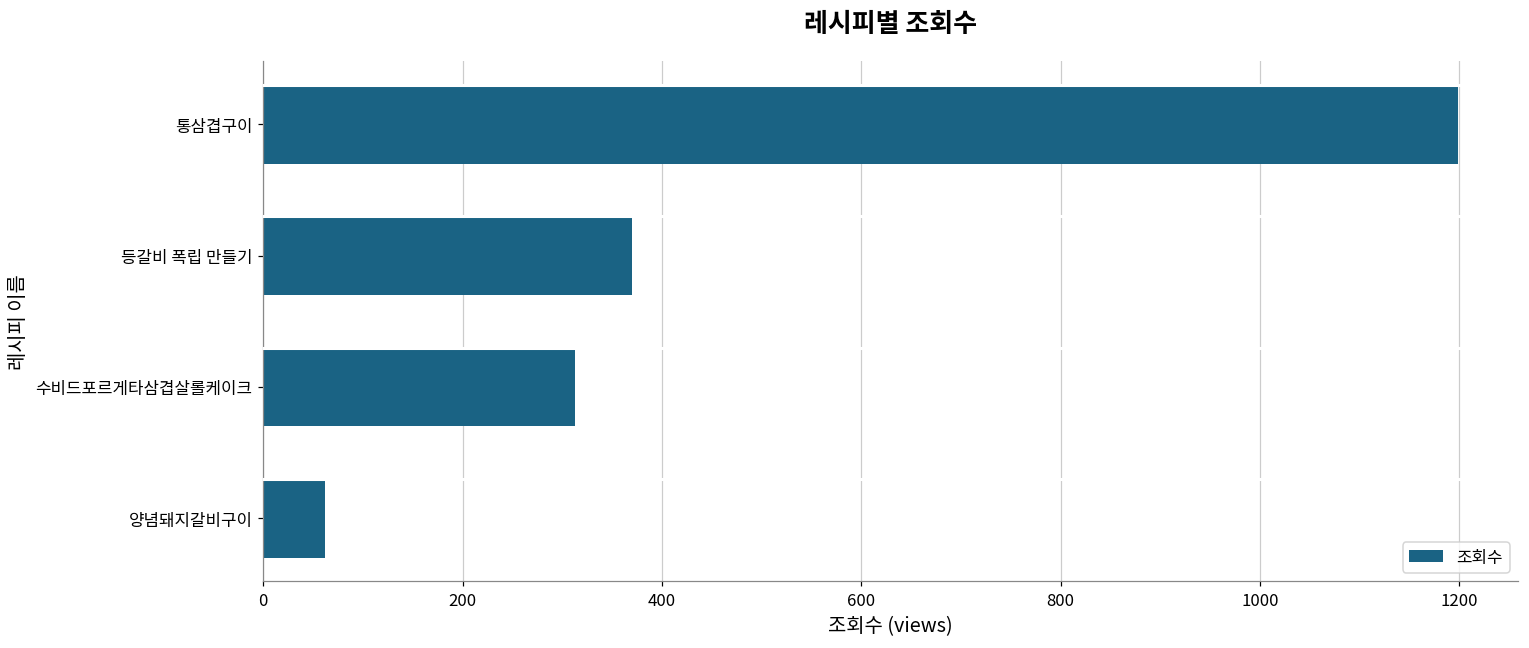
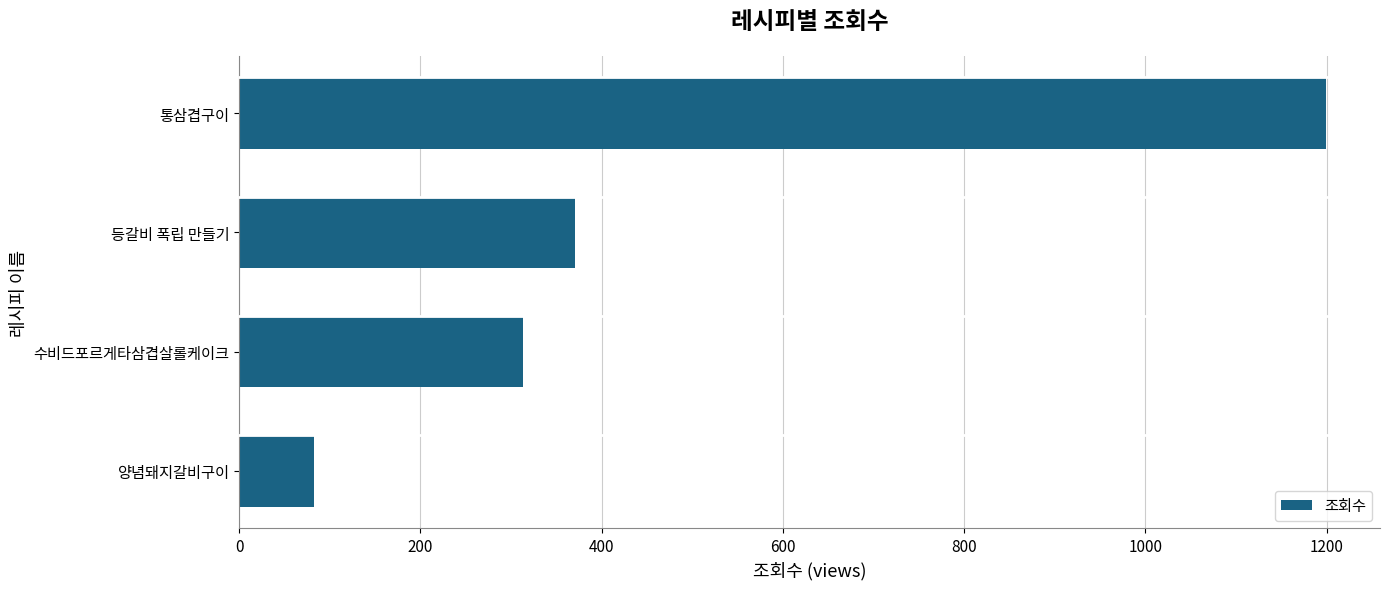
양념돼지갈비구이: 60 -> 80
